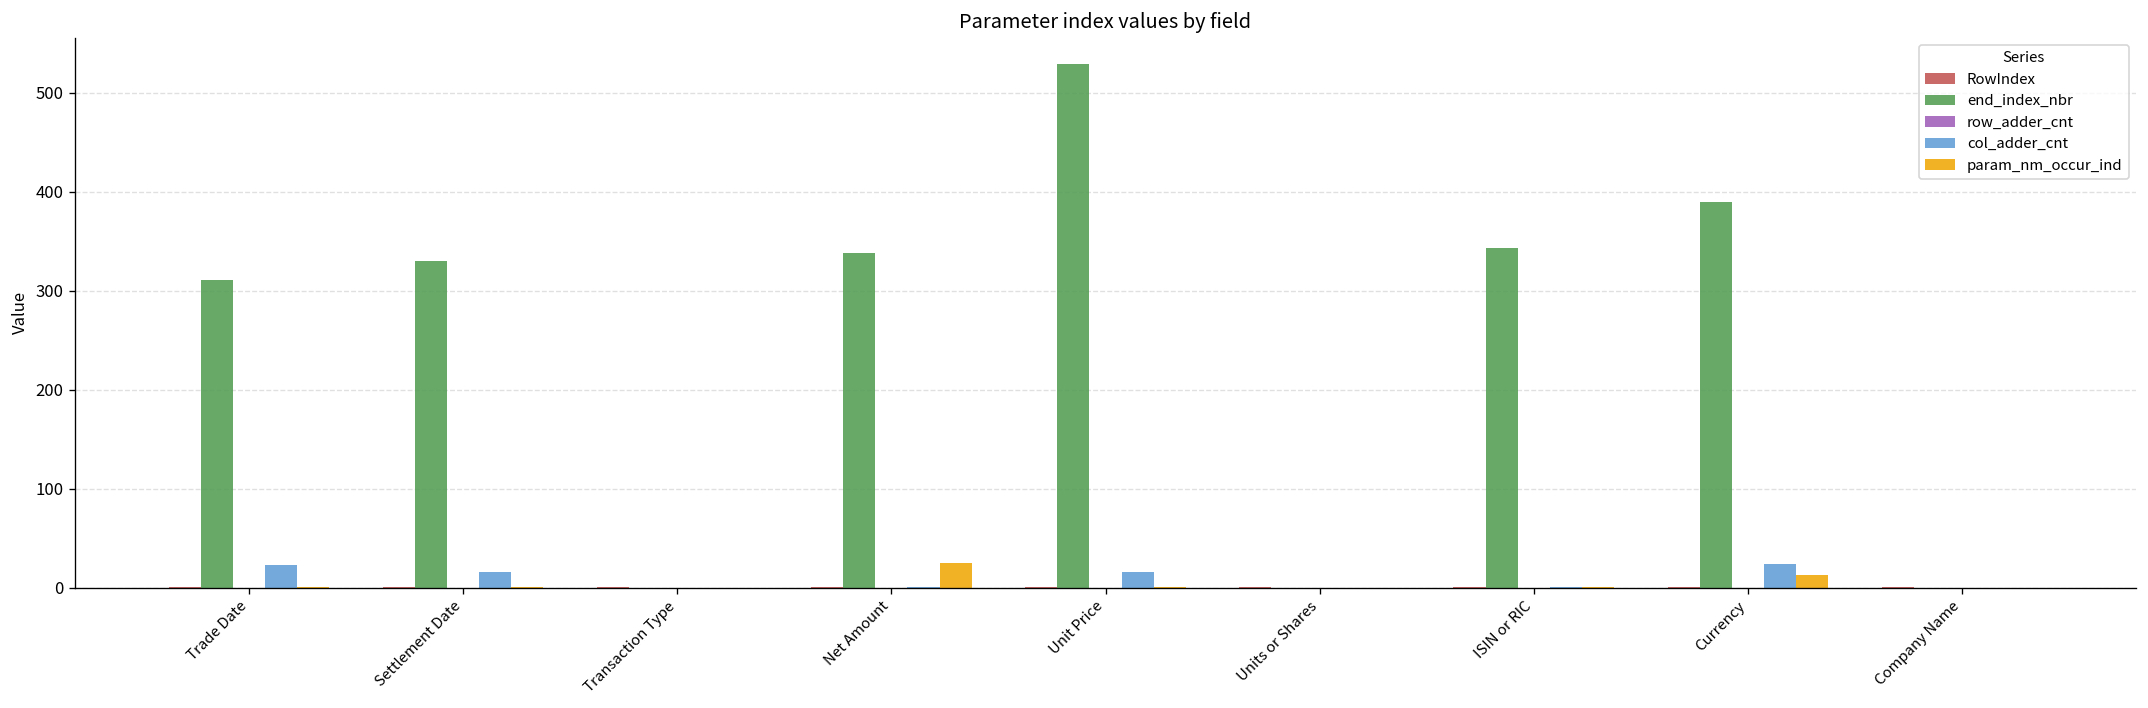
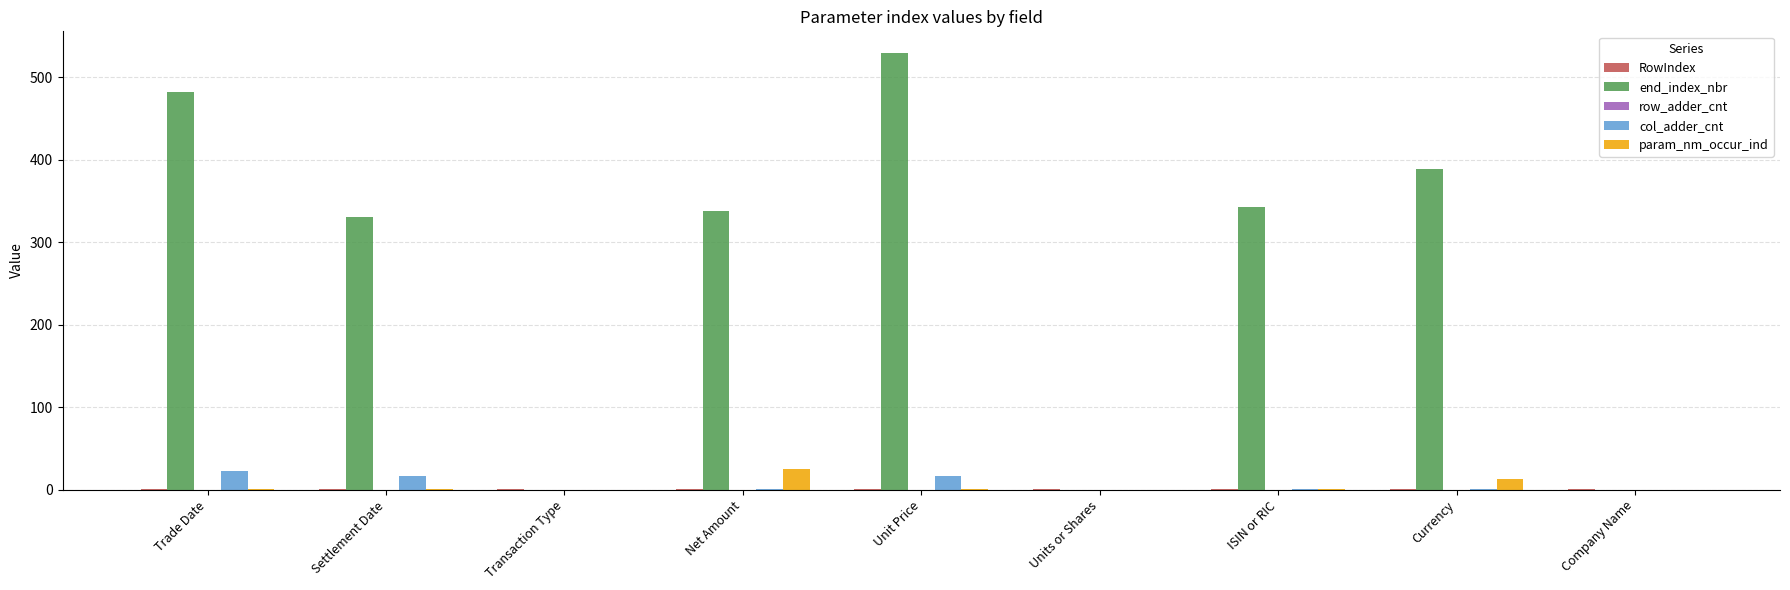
end_index_nbr, Trade Date: 310 -> 480
col_adder_cnt, Currency: 20 -> 0
